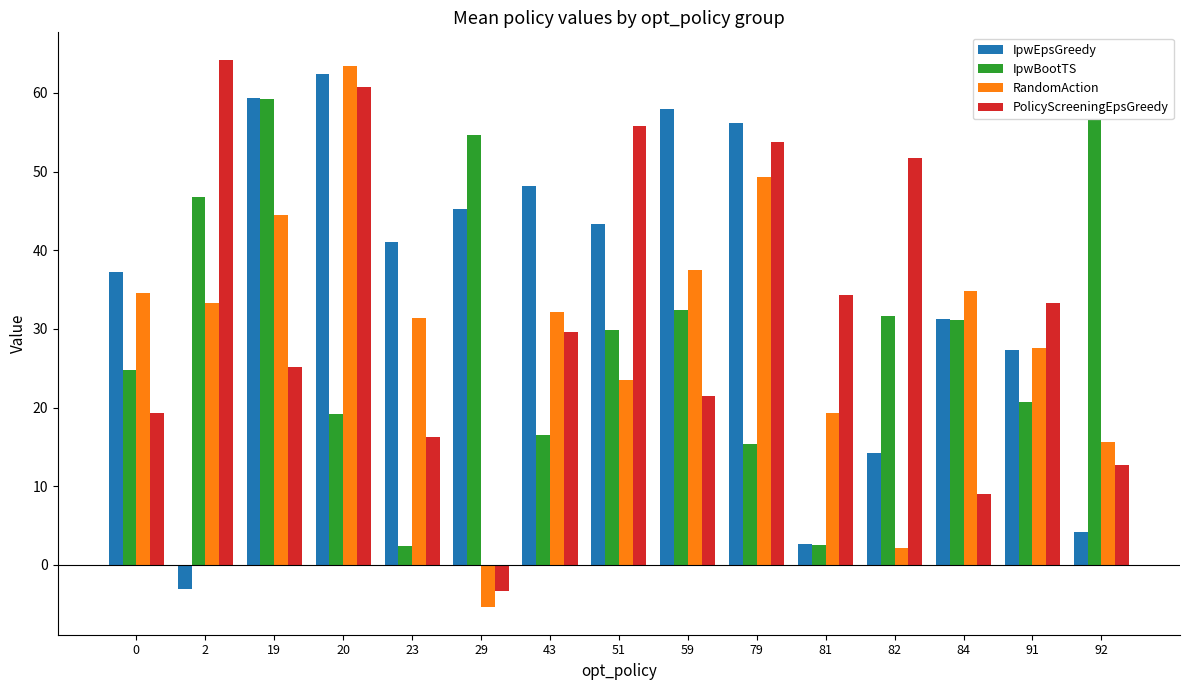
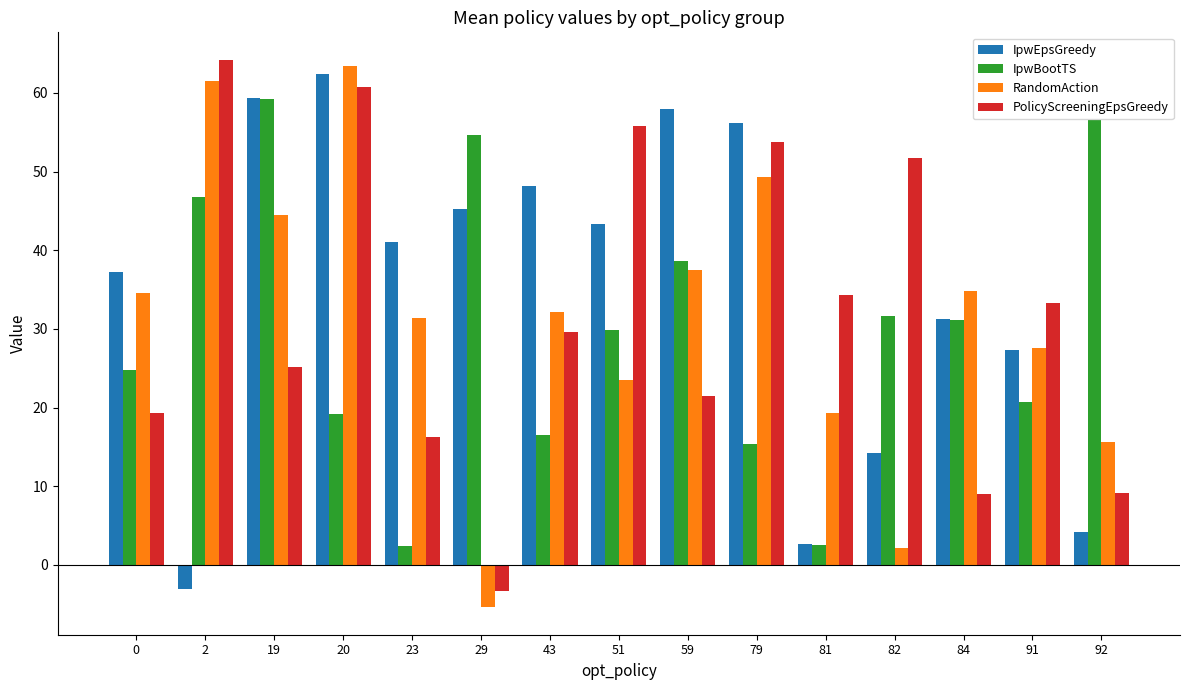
RandomAction, 2: 33 -> 61
IpwBootTS, 59: 32 -> 39
PolicyScreeningEpsGreedy, 92: 13 -> 9
